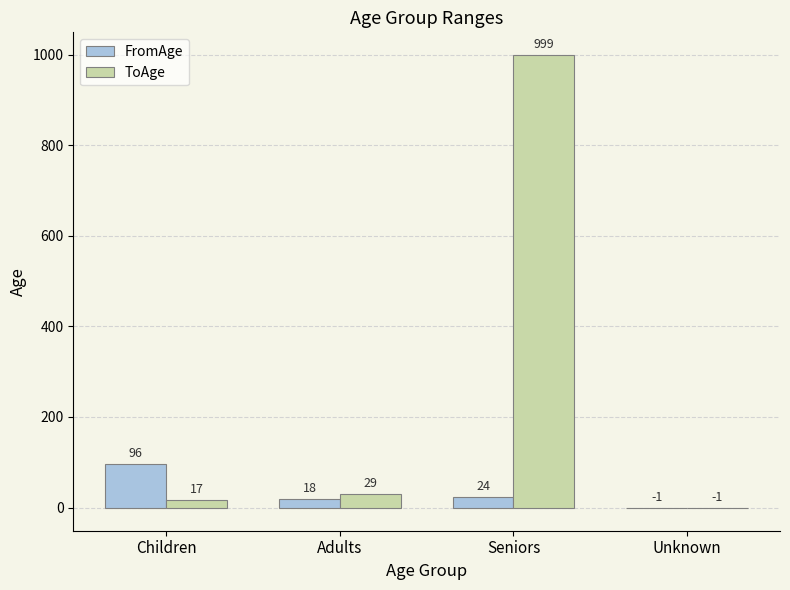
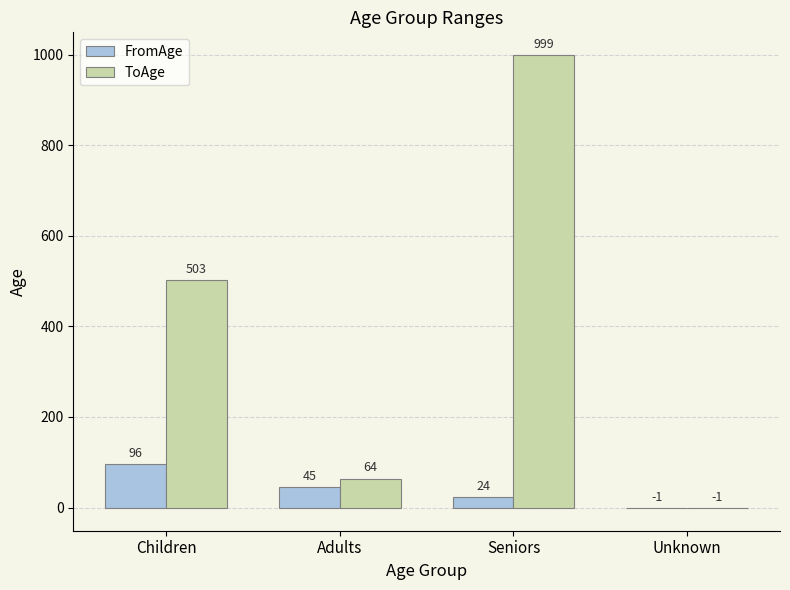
ToAge, Children: 17 -> 503
FromAge, Adults: 18 -> 45
ToAge, Adults: 29 -> 64
